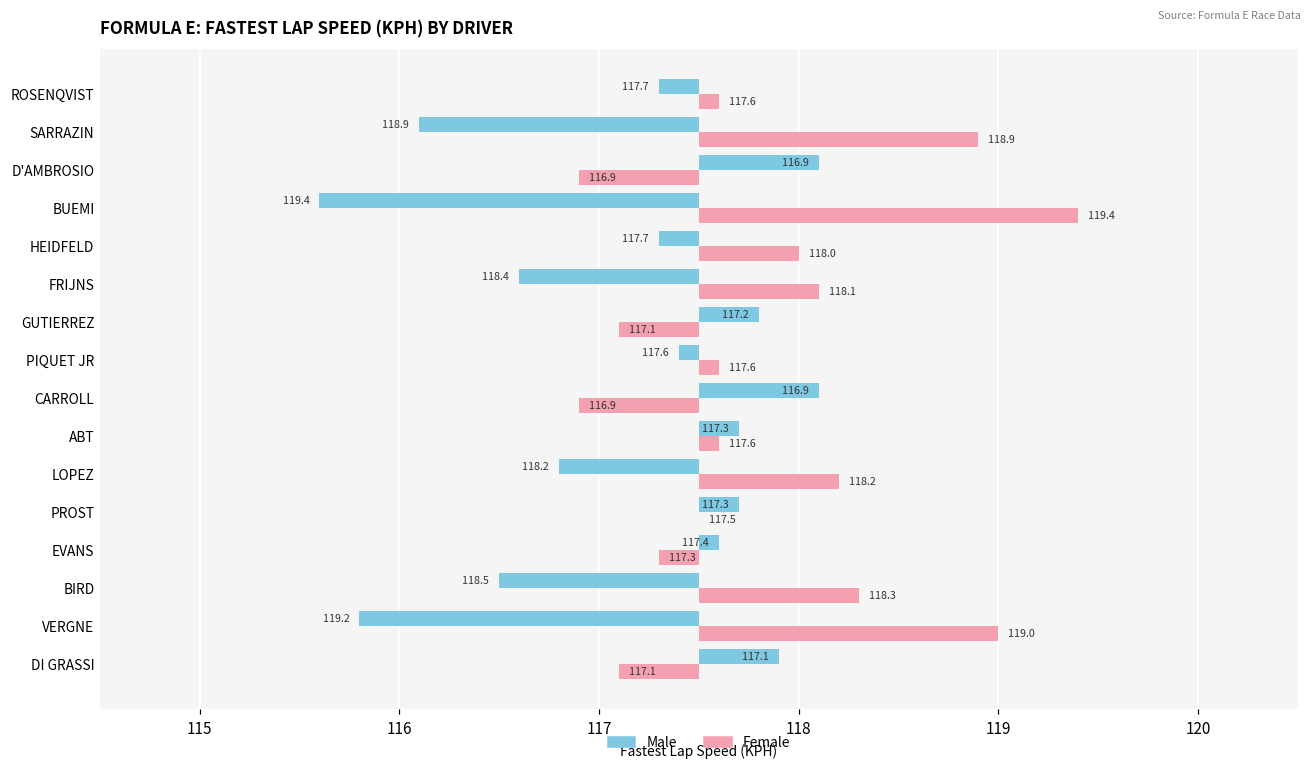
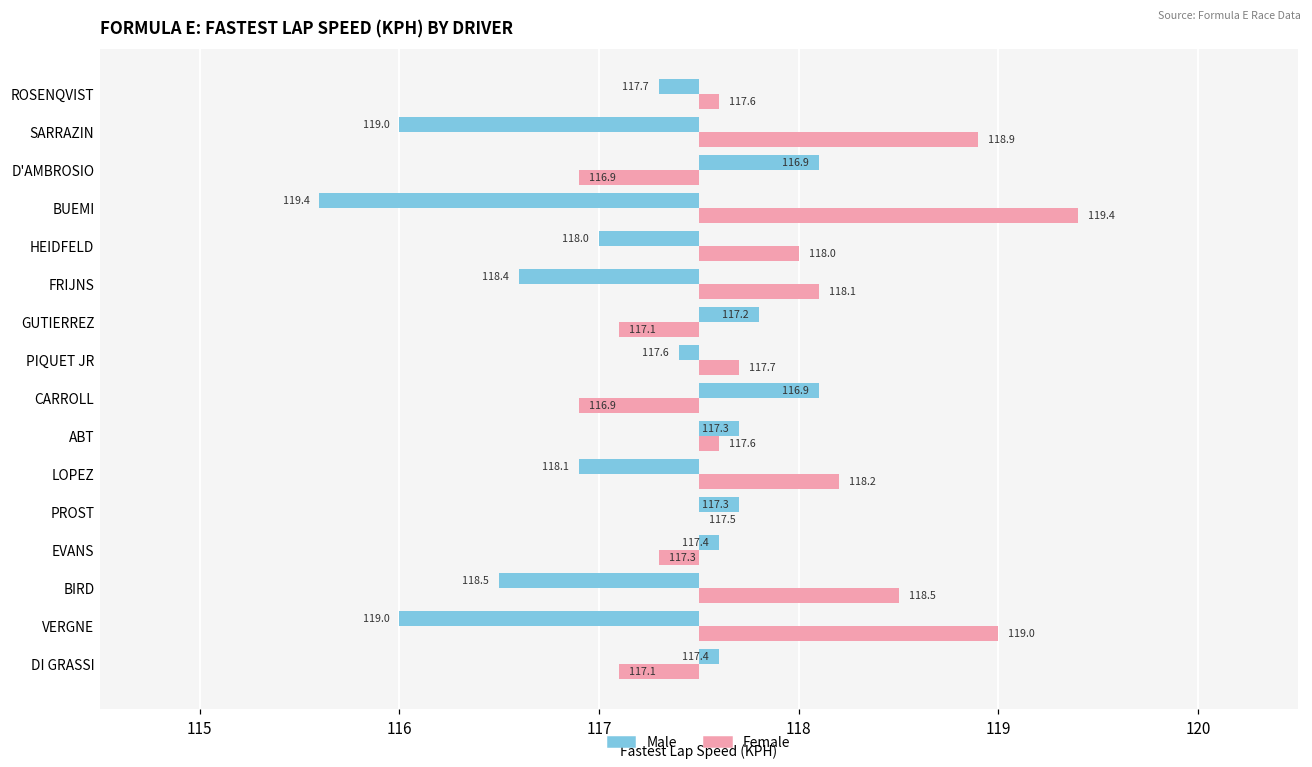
Male, SARRAZIN: 118.9 -> 119.0
Male, HEIDFELD: 117.7 -> 118.0
Female, PIQUET JR: 117.6 -> 117.7
Male, LOPEZ: 118.2 -> 118.1
Female, BIRD: 118.3 -> 118.5
Male, VERGNE: 119.2 -> 119.0
Male, DI GRASSI: 117.1 -> 117.4
